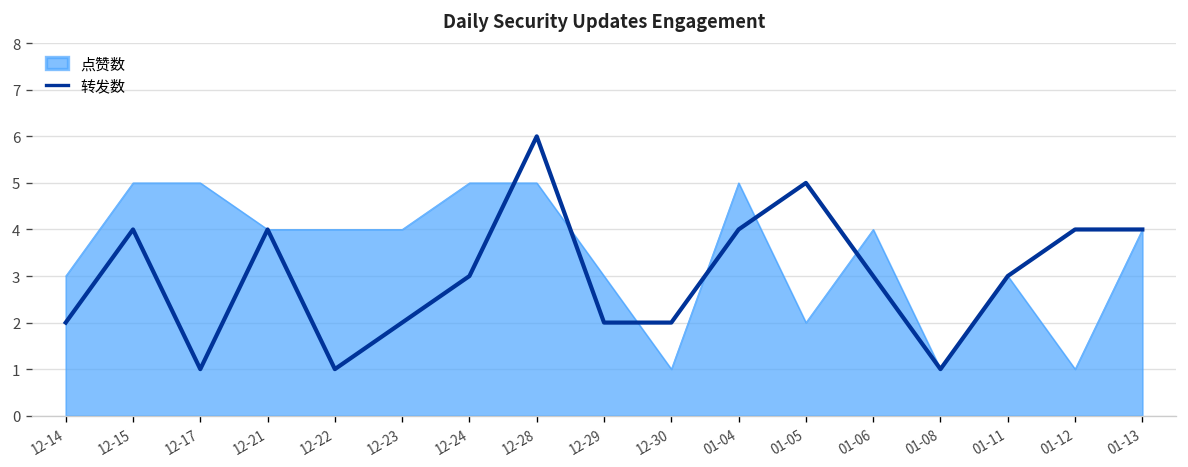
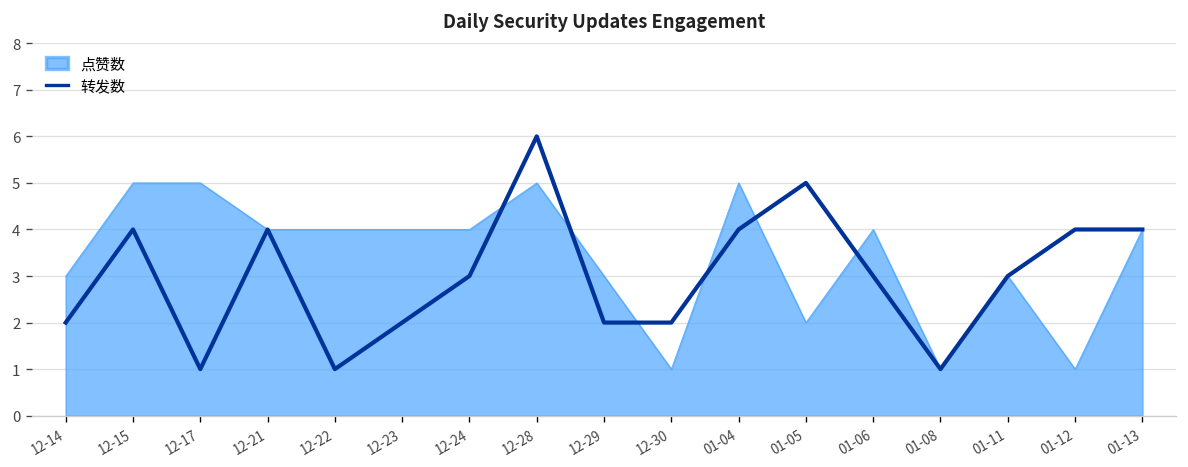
点赞数, 12-24: 5 -> 4
